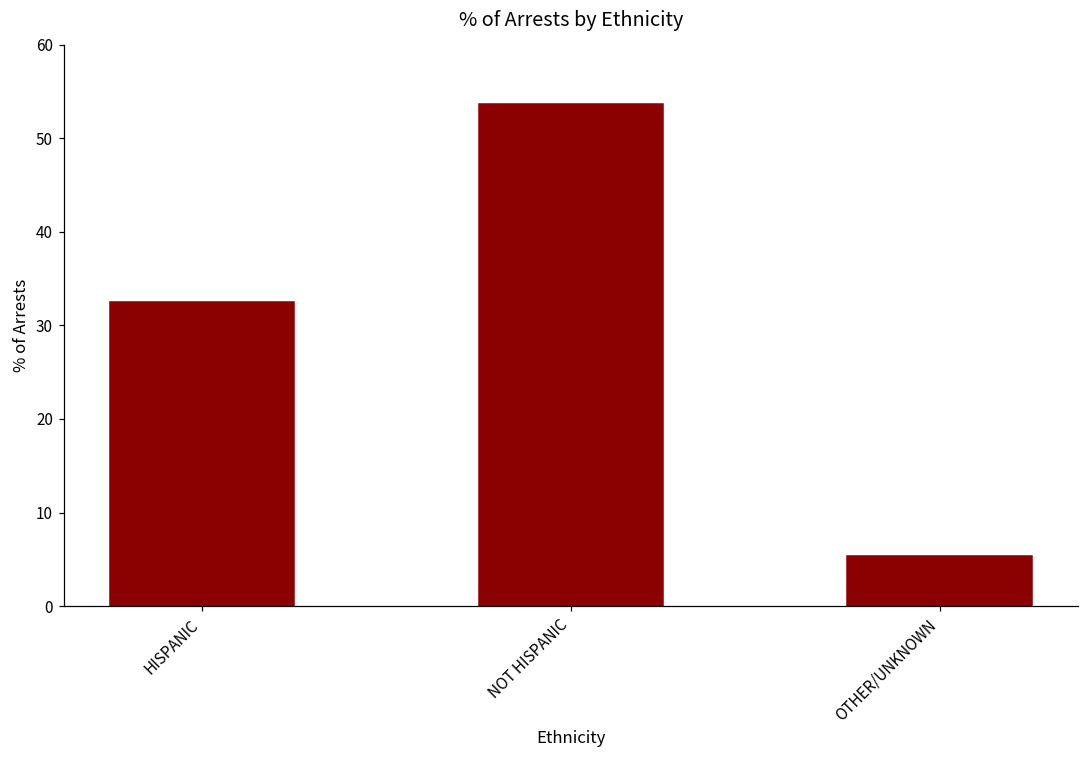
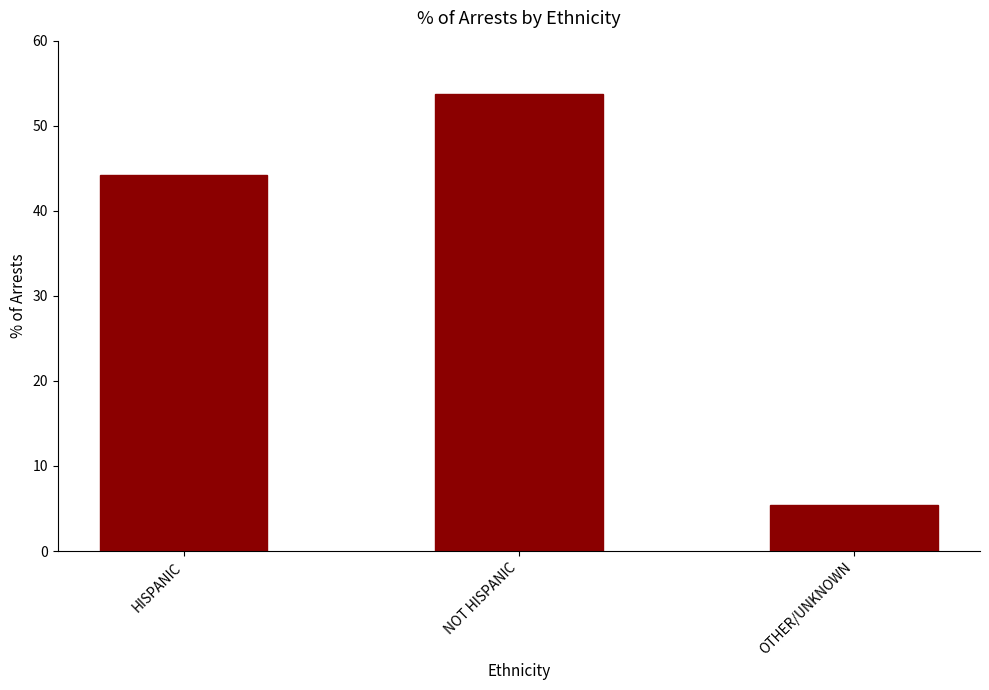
HISPANIC: 33 -> 44
